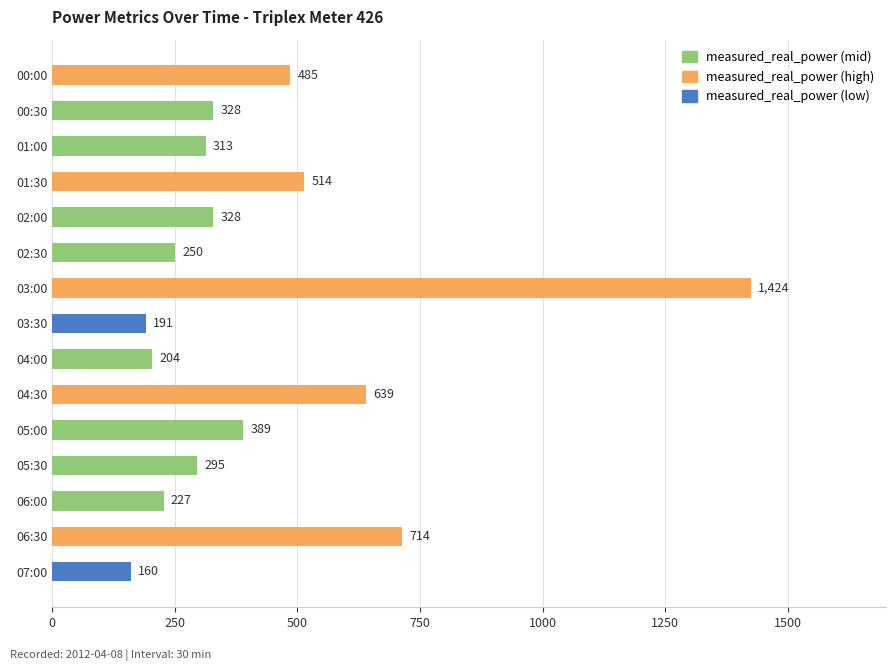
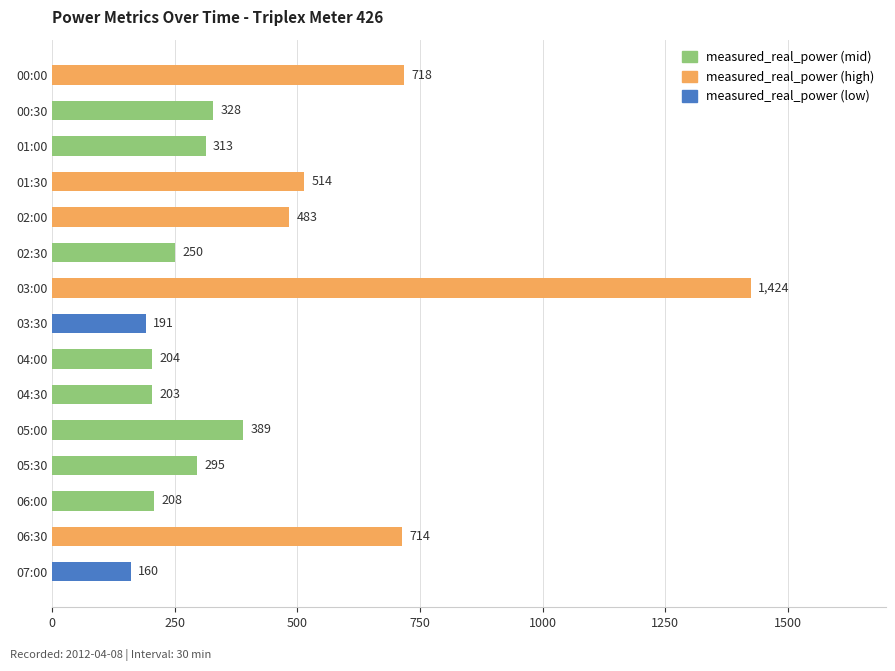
00:00: 485 -> 718
02:00: 328 -> 483
04:30: 639 -> 203
06:00: 227 -> 208
